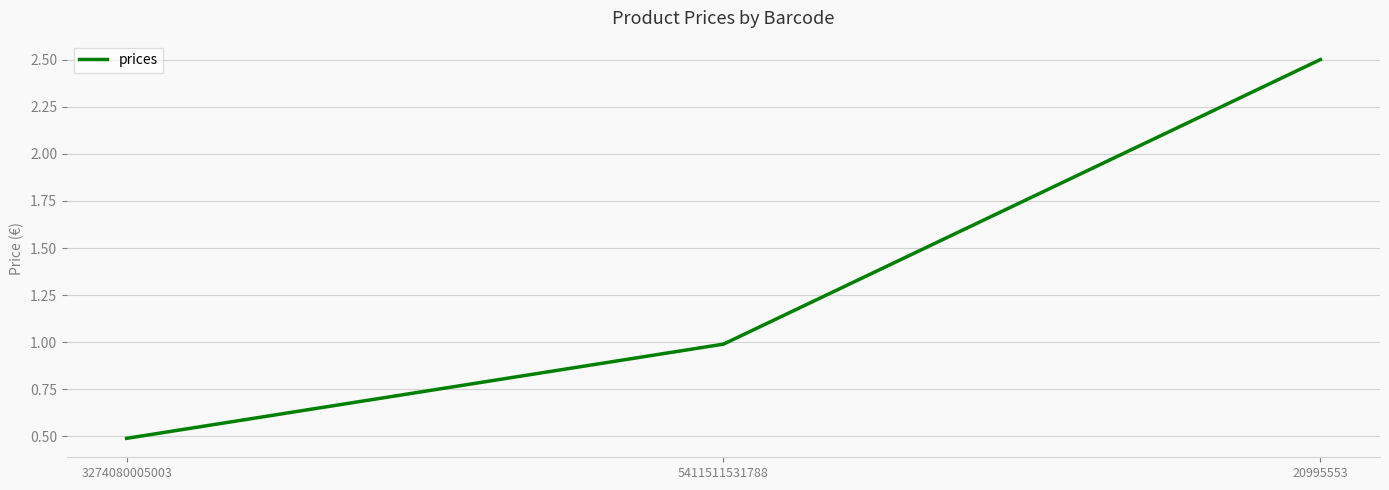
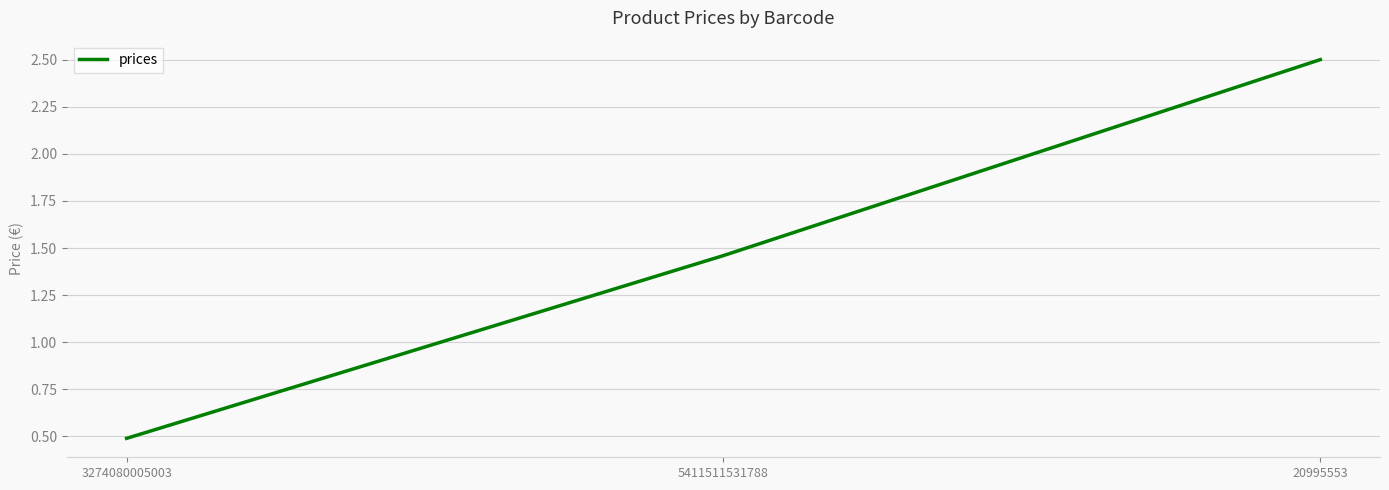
5411511531788: 0.99 -> 1.46
